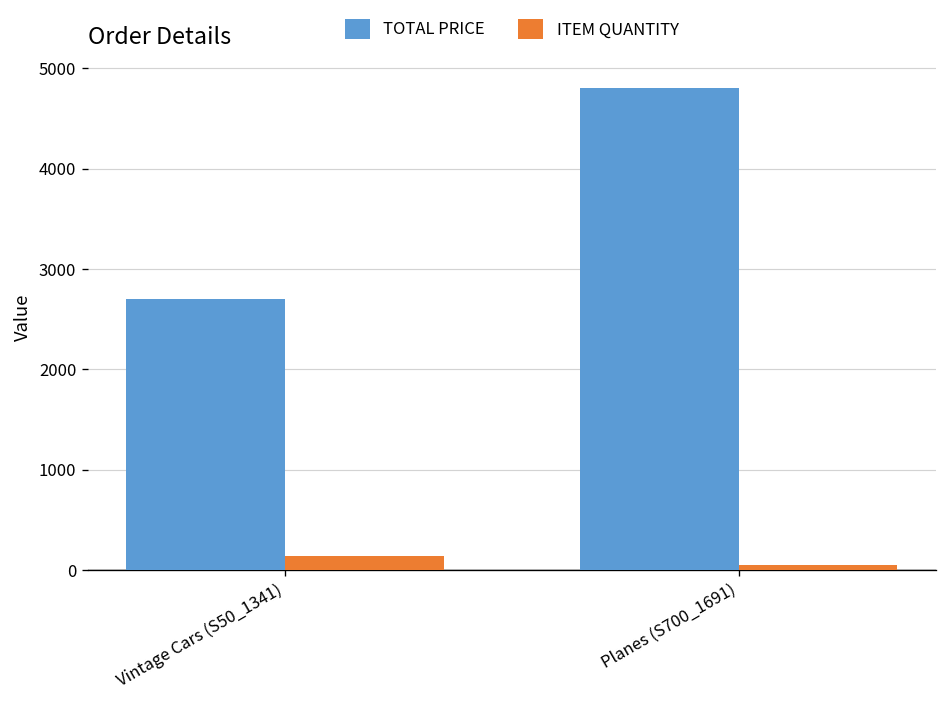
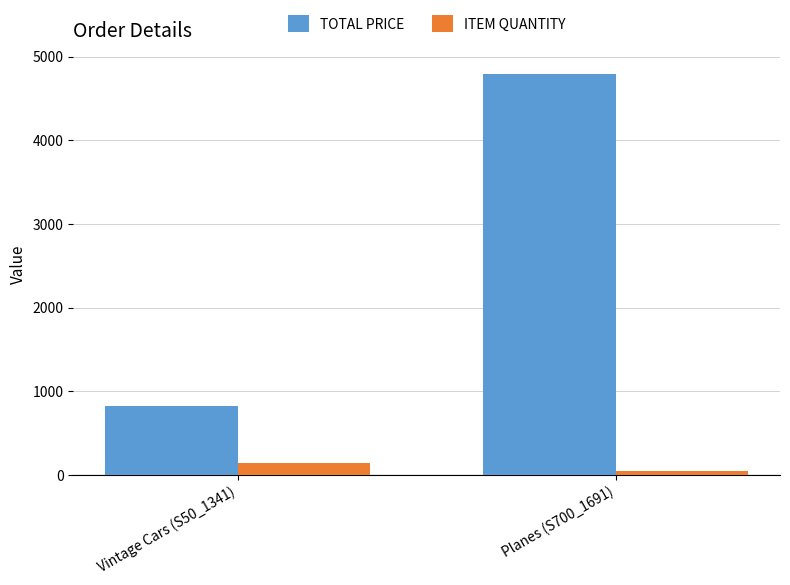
TOTAL PRICE, Vintage Cars (S50_1341): 2700 -> 800
